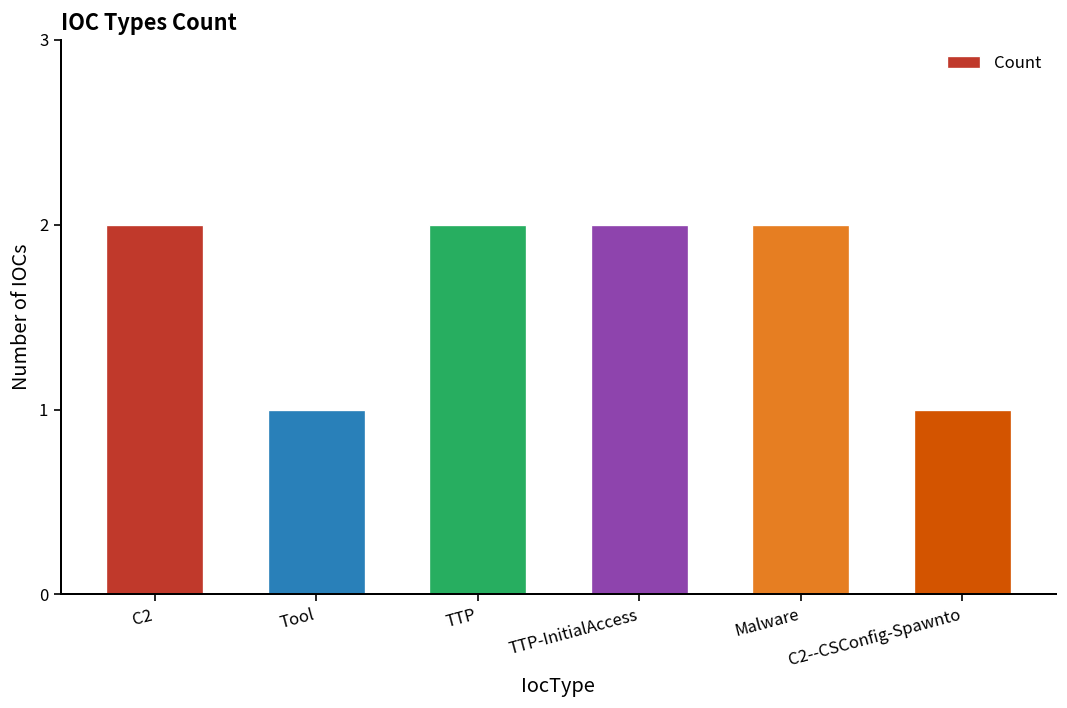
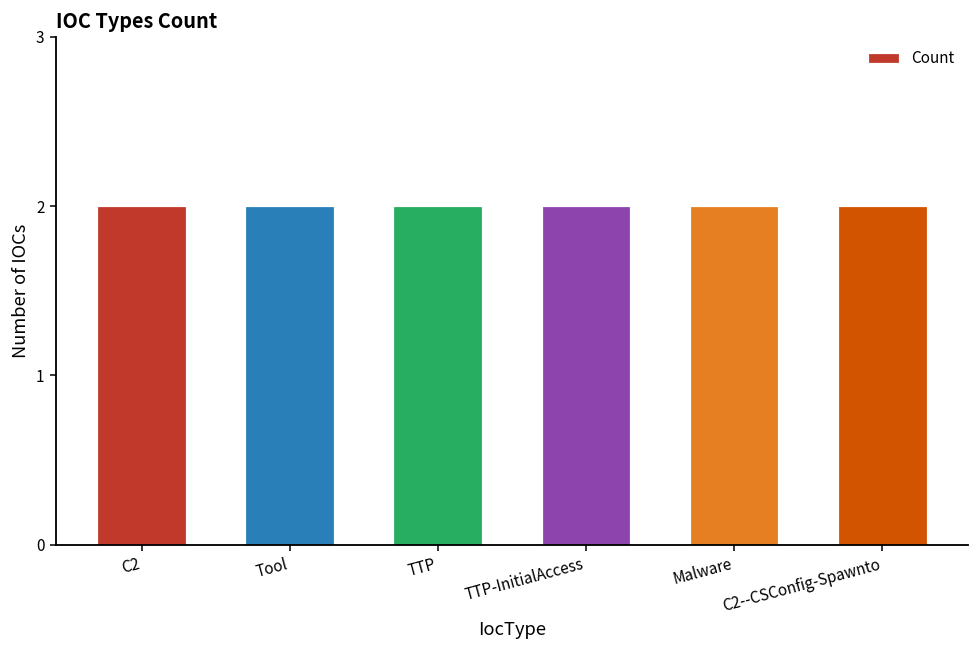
Tool: 1 -> 2
C2--CSConfig-Spawnto: 1 -> 2
